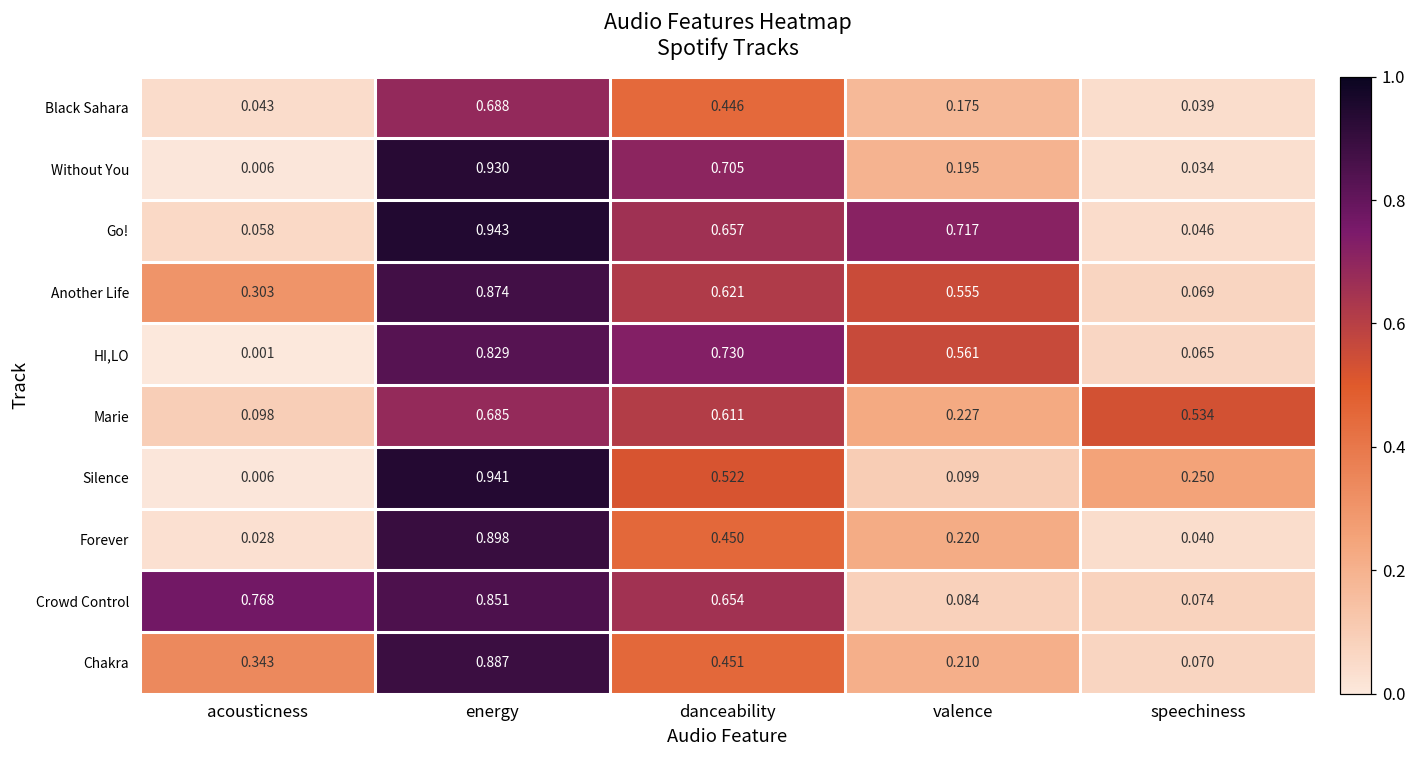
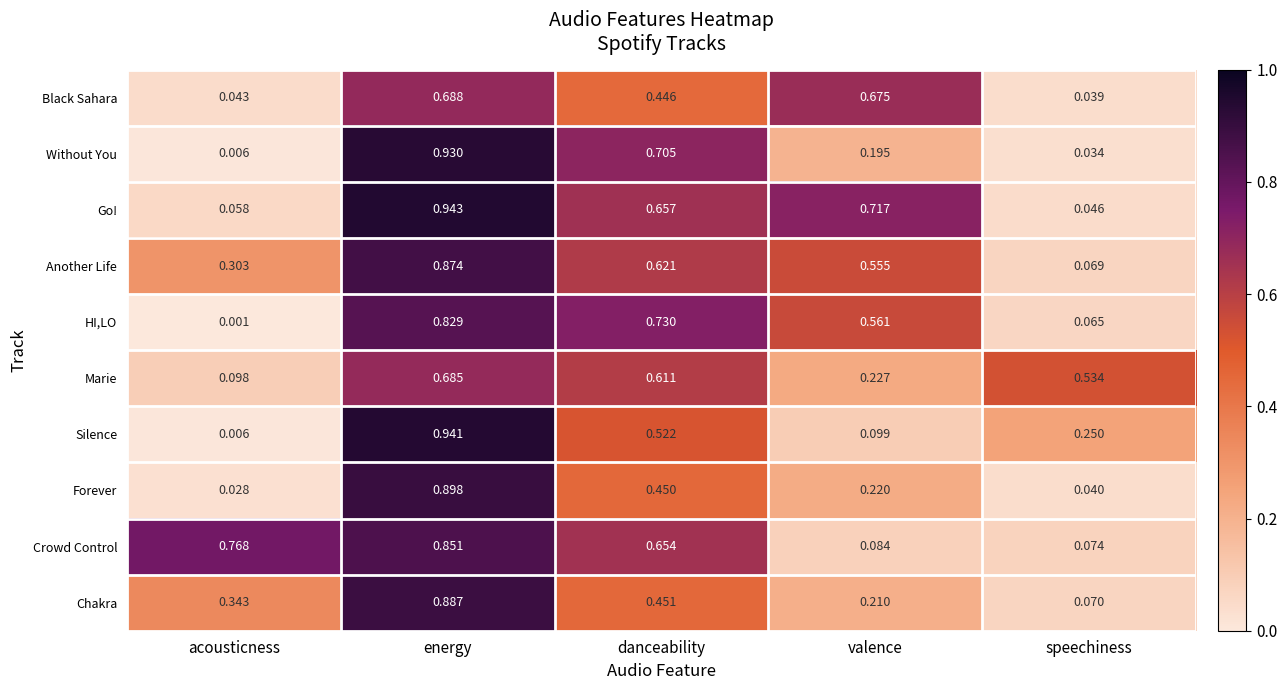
Black Sahara, valence: 0.175 -> 0.675
